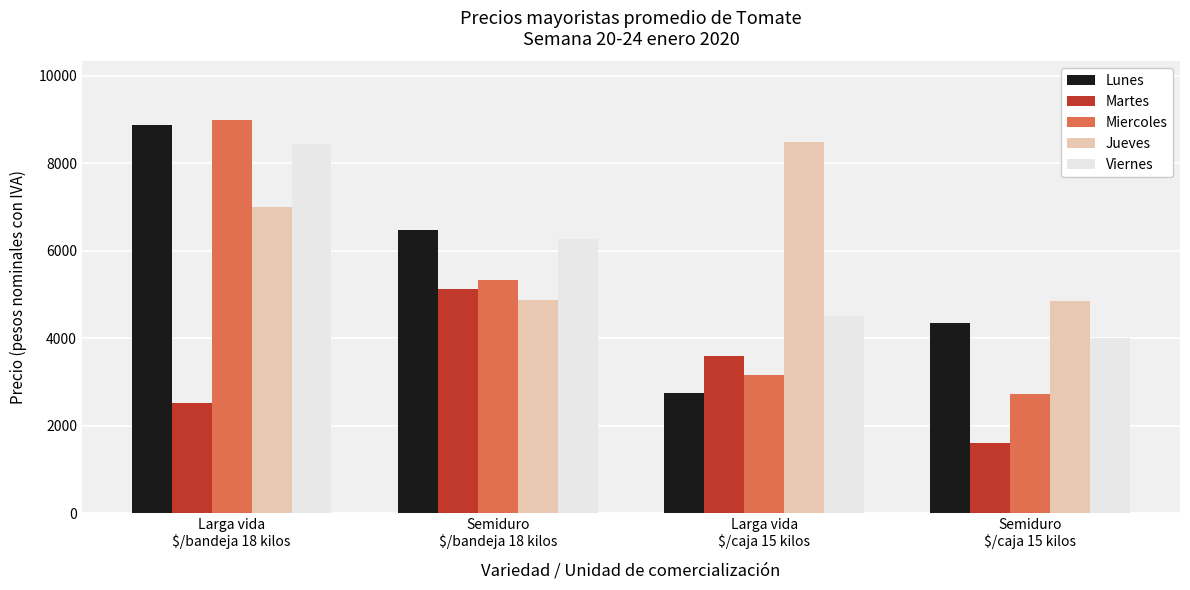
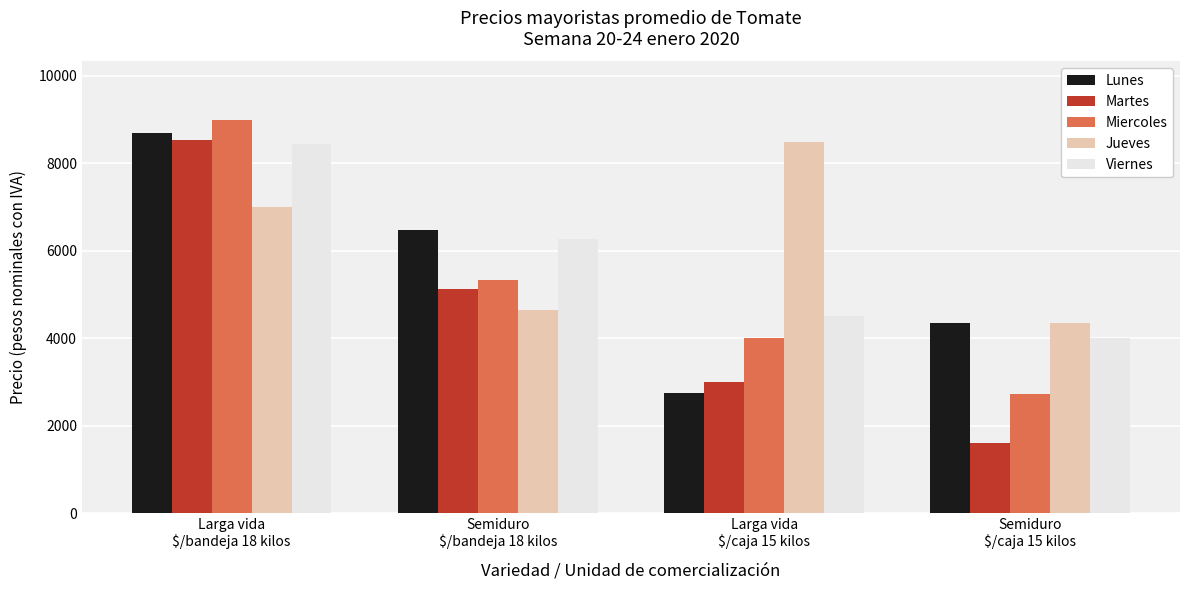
Lunes, Larga vida $/bandeja 18 kilos: 8900 -> 8700
Martes, Larga vida $/bandeja 18 kilos: 2500 -> 8500
Jueves, Semiduro $/bandeja 18 kilos: 4900 -> 4600
Martes, Larga vida $/caja 15 kilos: 3600 -> 3000
Miercoles, Larga vida $/caja 15 kilos: 3200 -> 4000
Jueves, Semiduro $/caja 15 kilos: 4900 -> 4300
